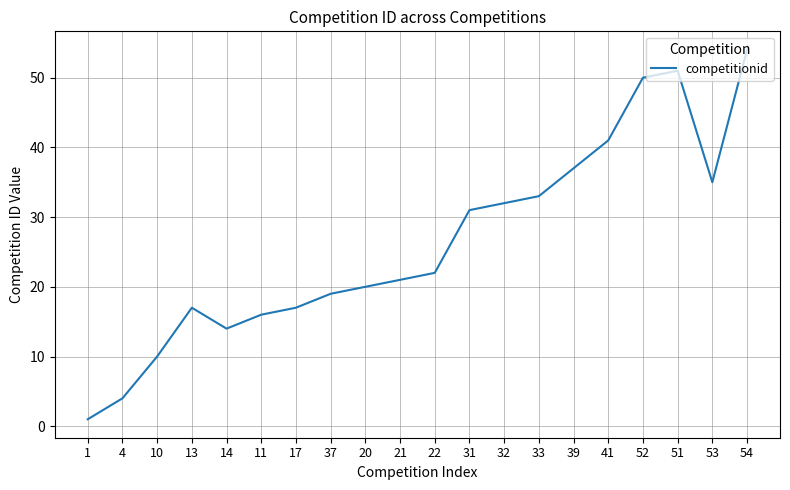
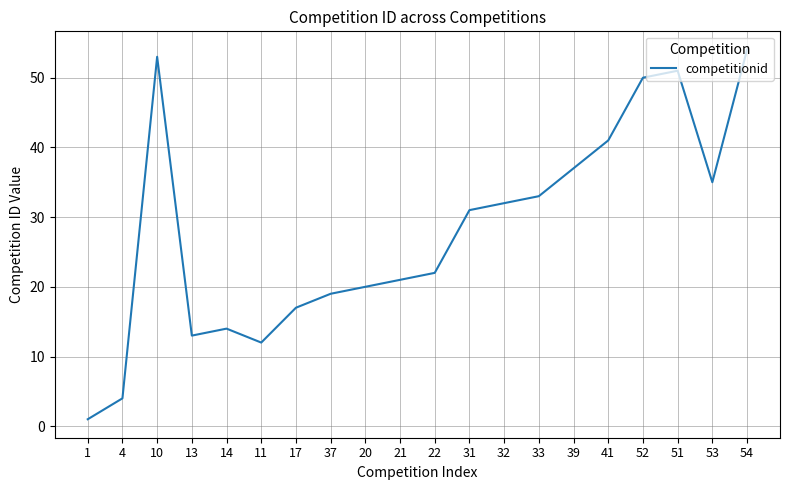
10: 10 -> 53
13: 17 -> 13
11: 16 -> 12
